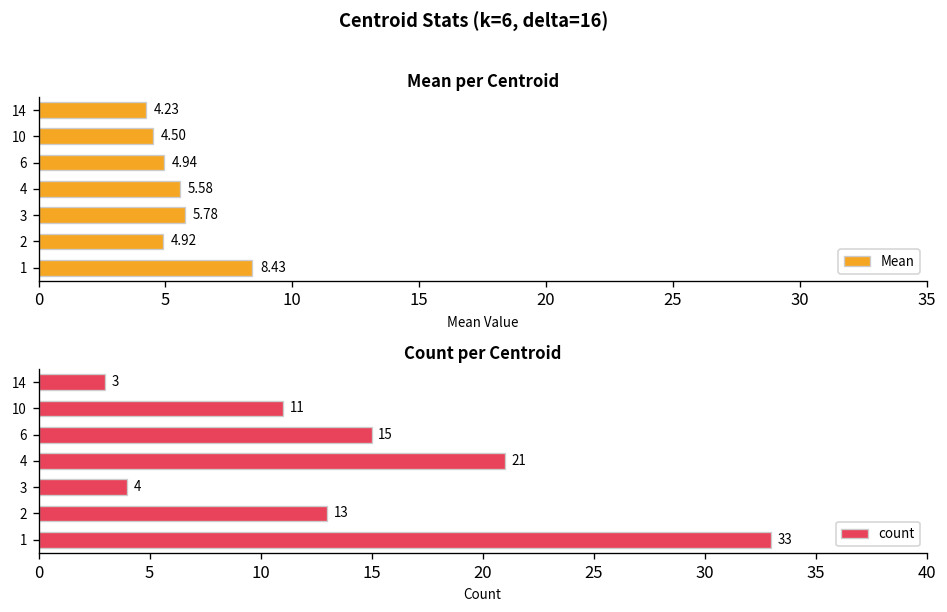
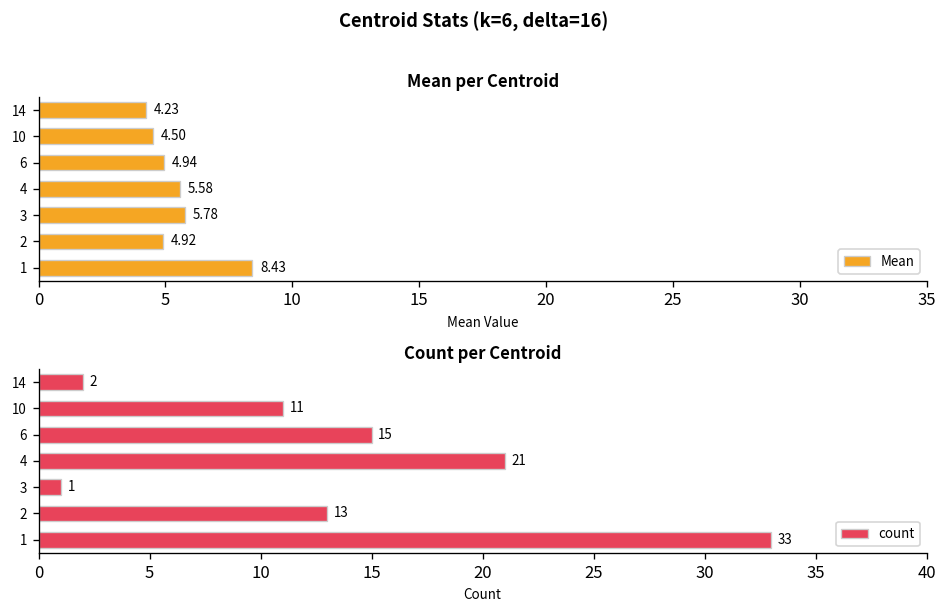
Count per Centroid, 14: 3 -> 2
Count per Centroid, 3: 4 -> 1
